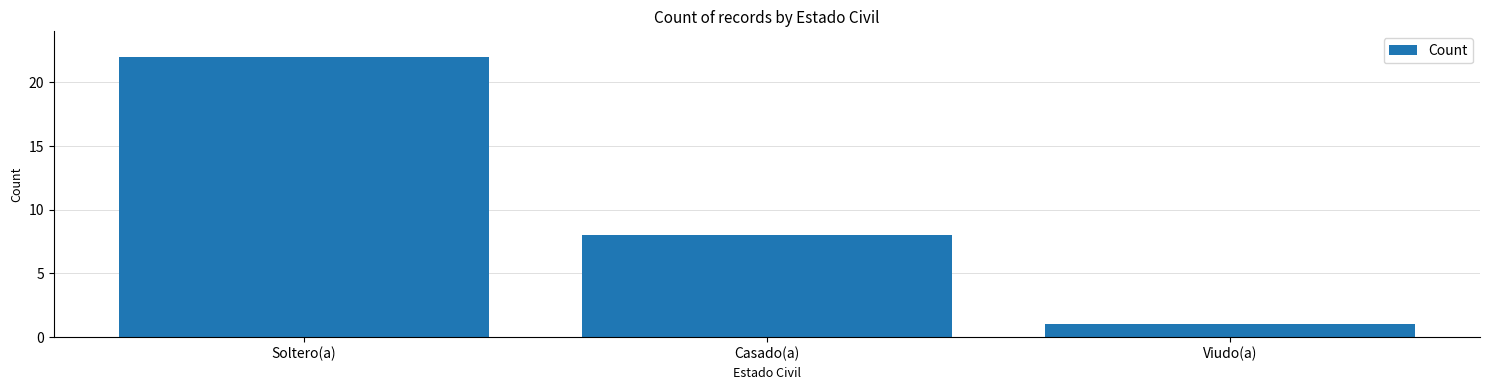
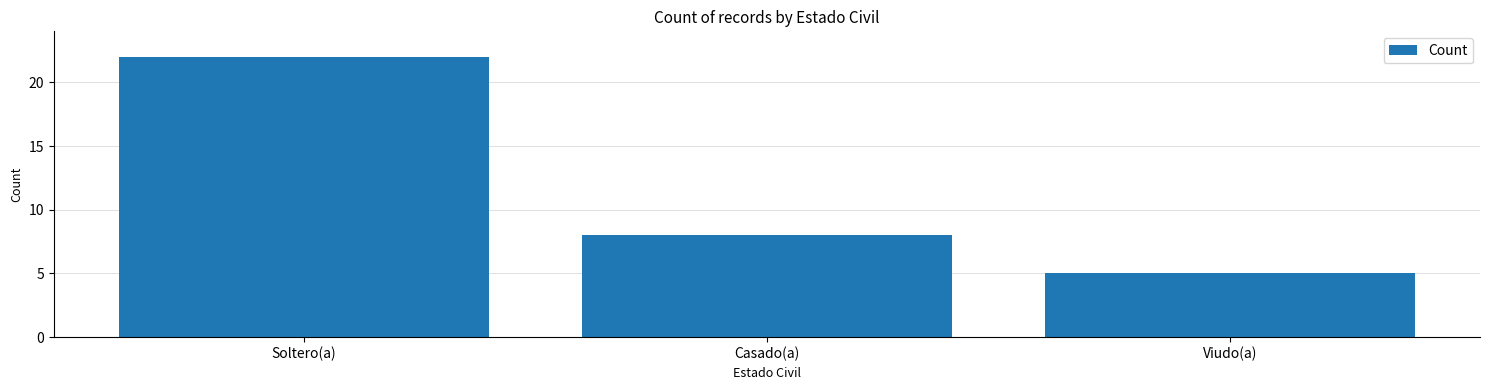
Viudo(a): 1 -> 5
